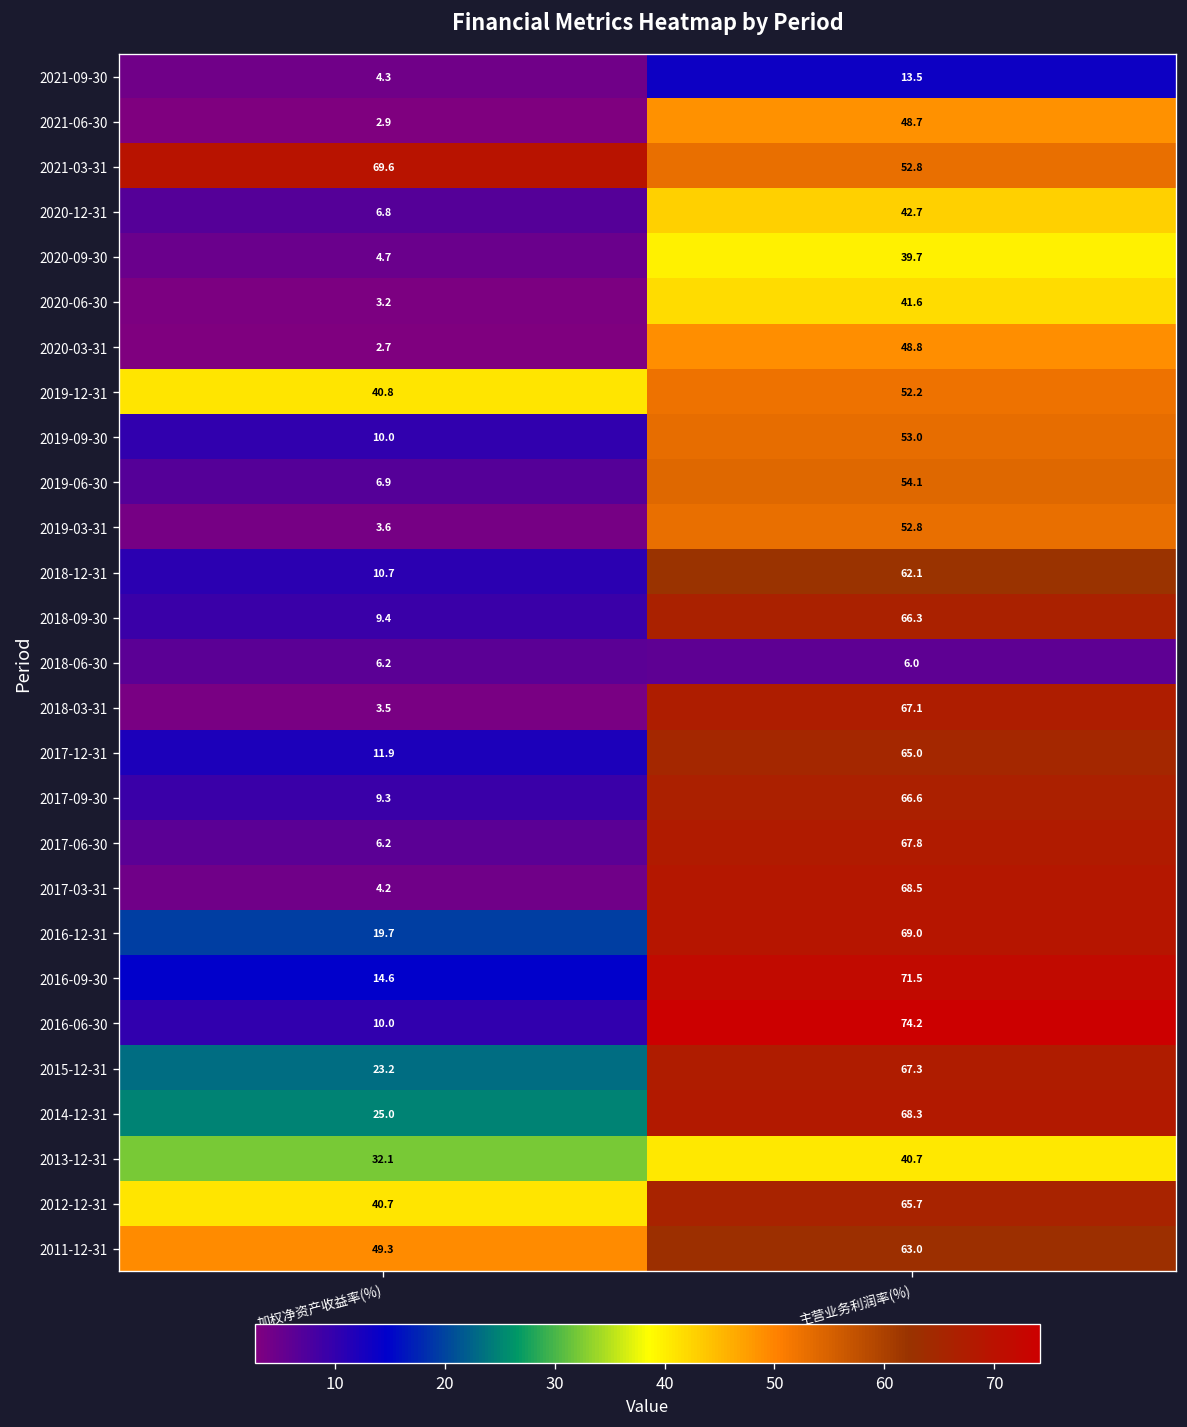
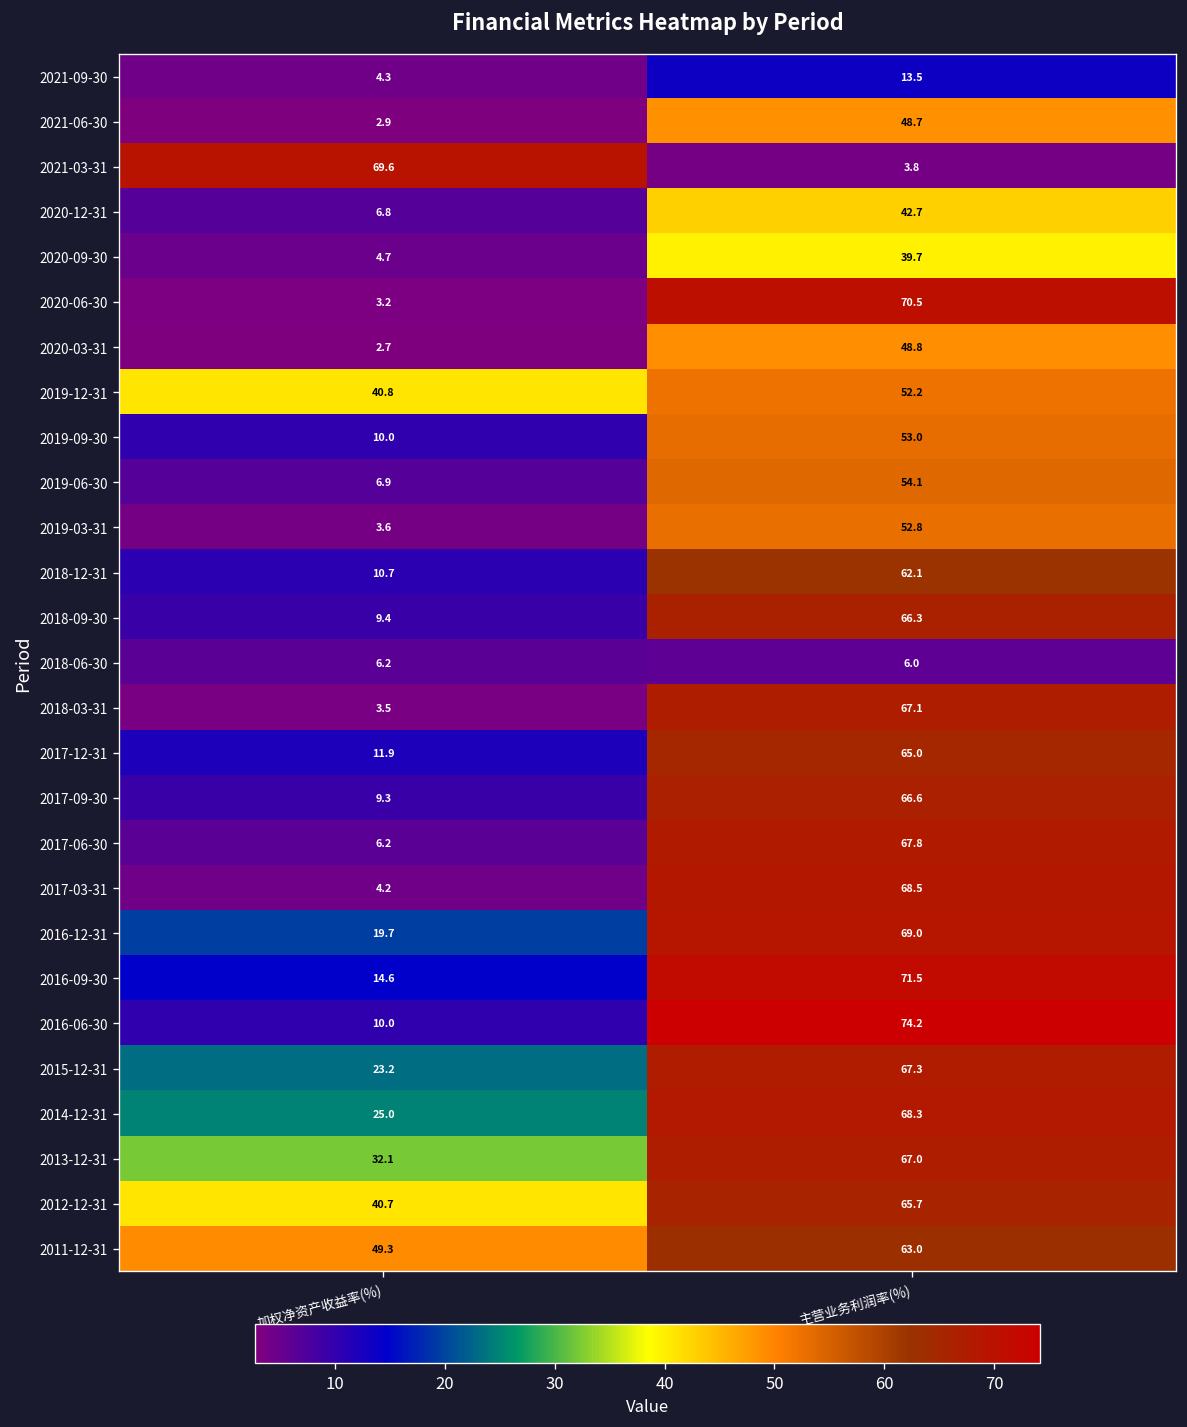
2021-03-31, 主营业务利润率(%): 52.8 -> 3.8
2020-06-30, 主营业务利润率(%): 41.6 -> 70.5
2013-12-31, 主营业务利润率(%): 40.7 -> 67.0
